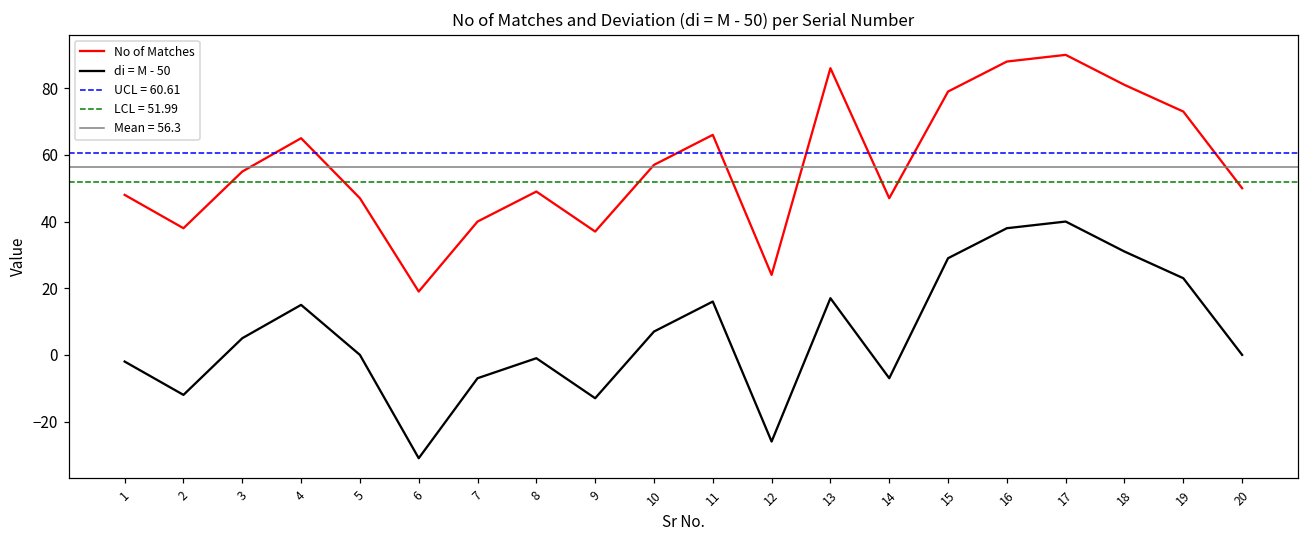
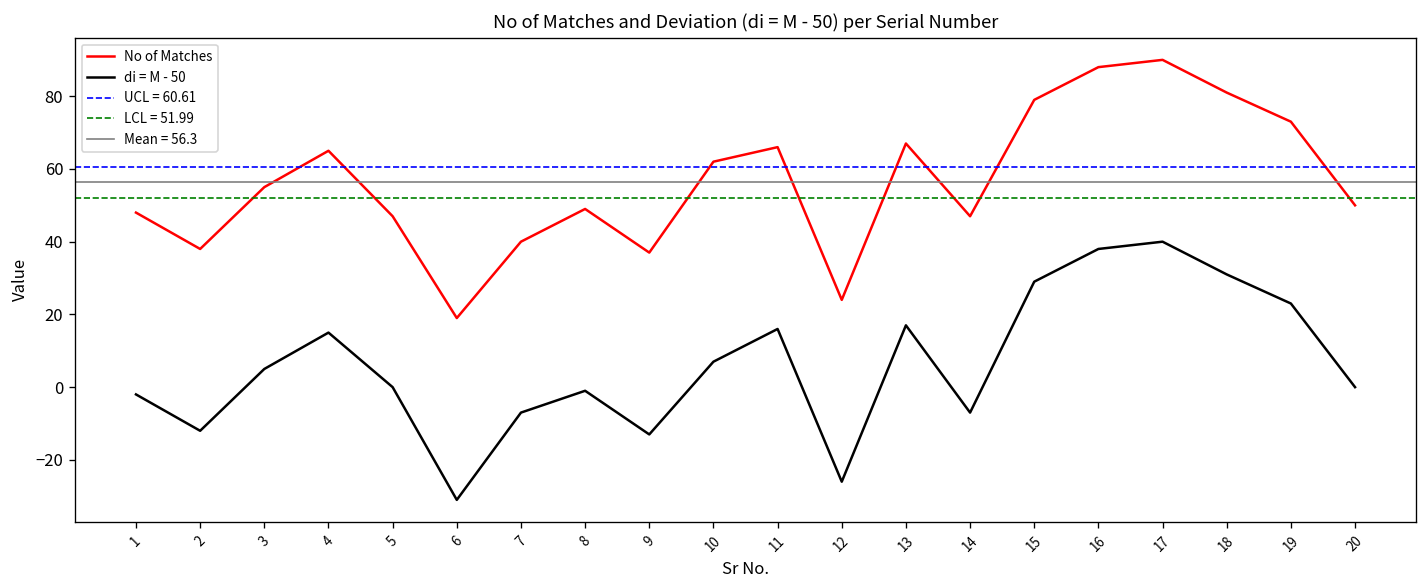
No of Matches, 10: 57 -> 62
No of Matches, 13: 86 -> 67
